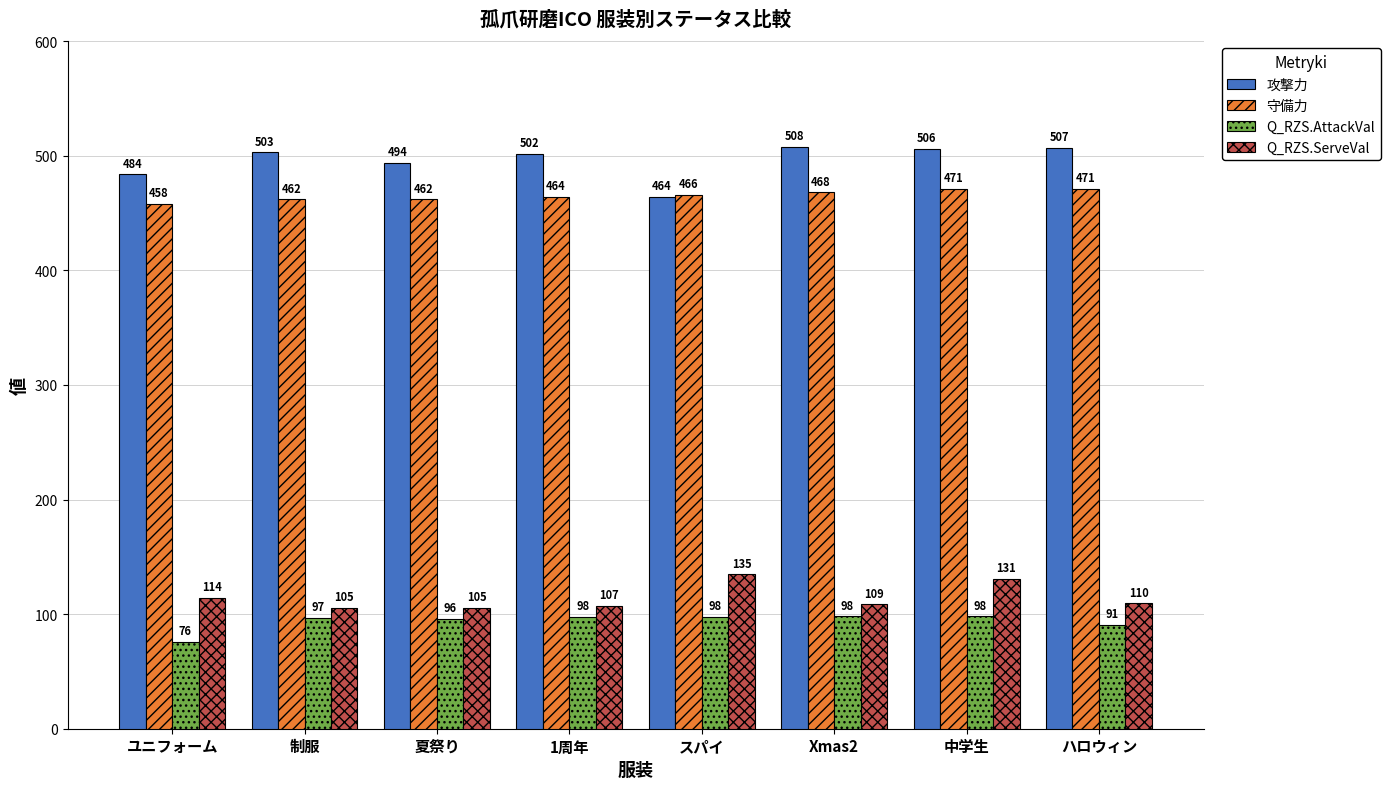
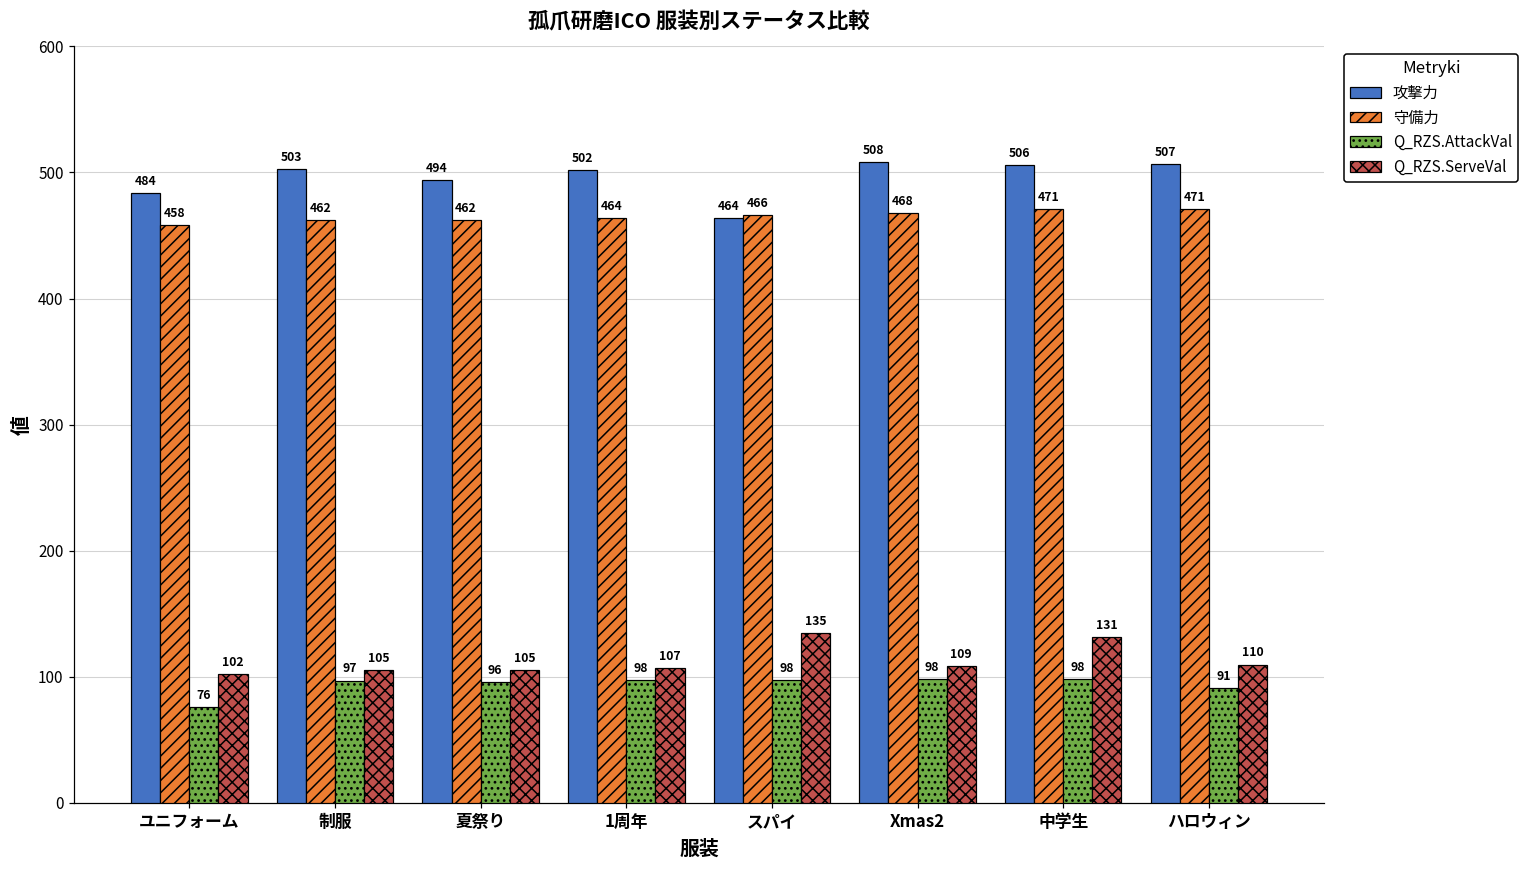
Q_RZS.ServeVal, ユニフォーム: 114 -> 102
